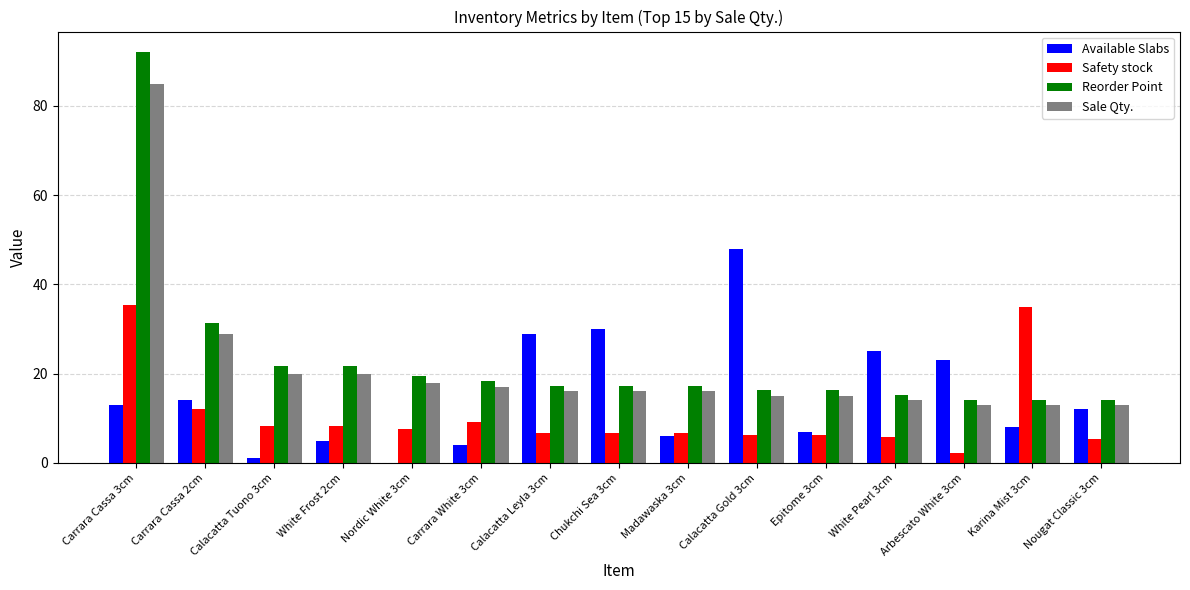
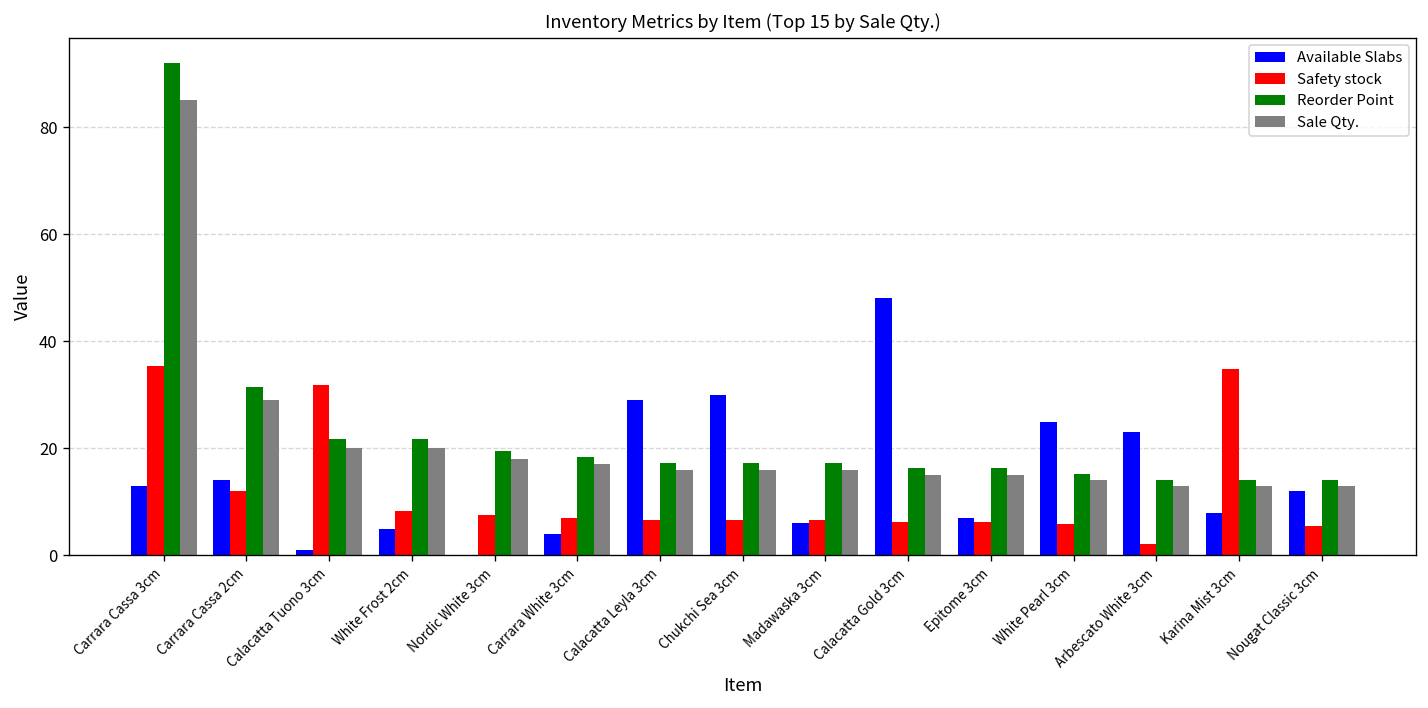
Safety stock, Calacatta Tuono 3cm: 8 -> 32
Safety stock, Carrara White 3cm: 9 -> 7
